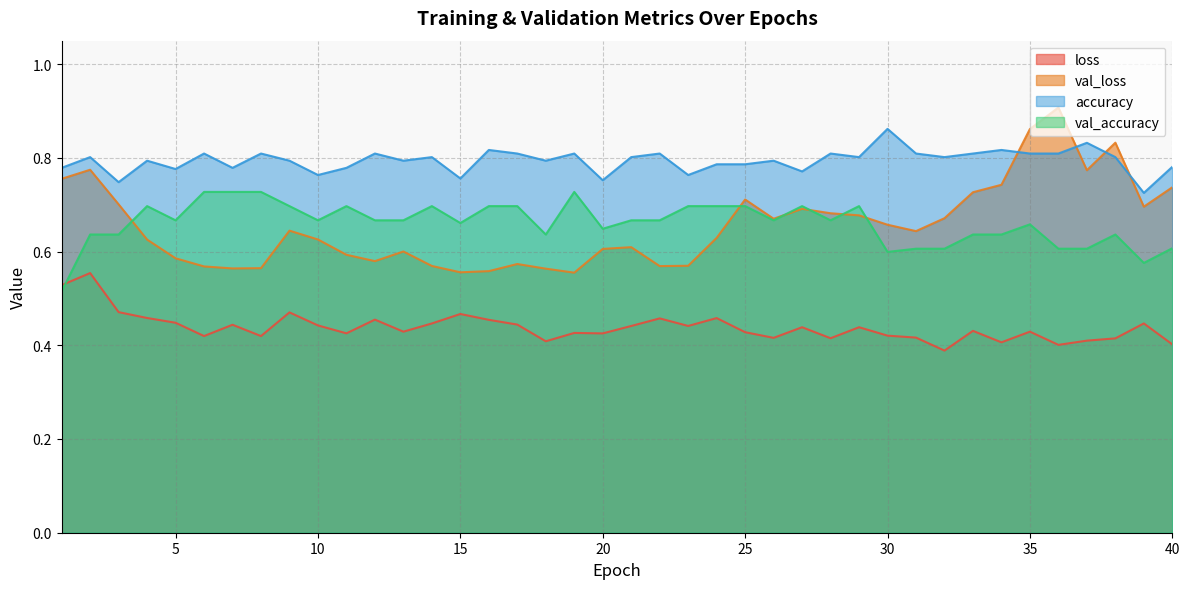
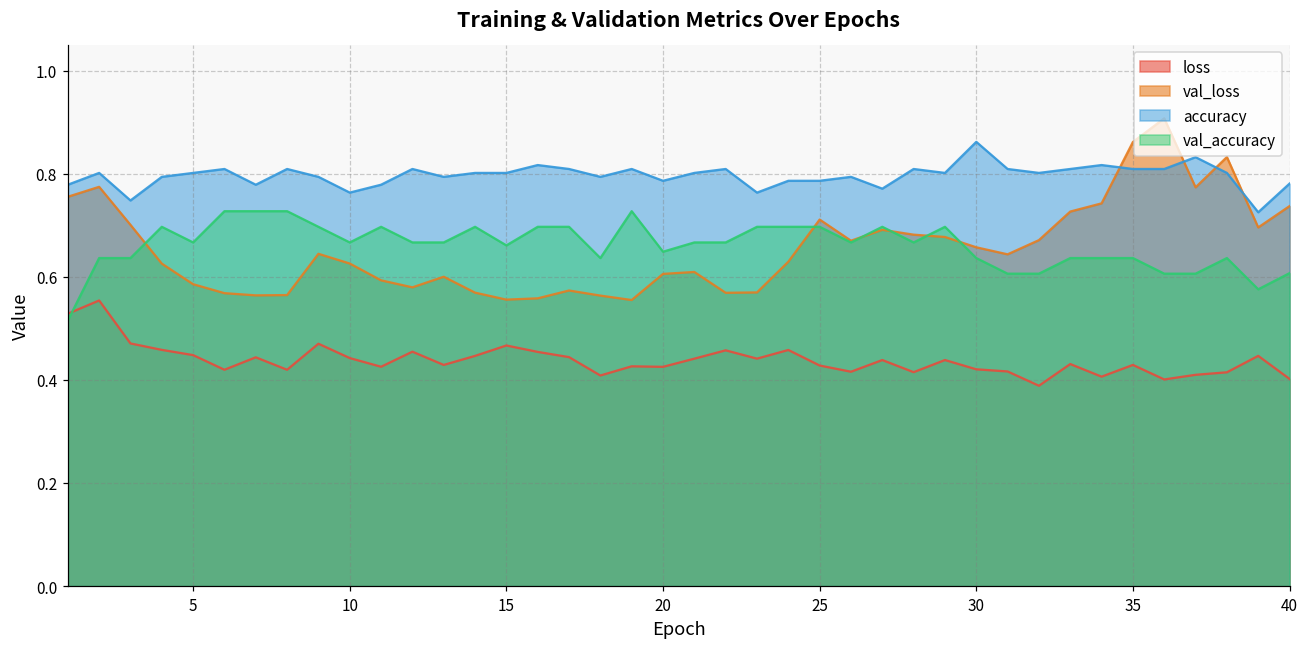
accuracy, 5: 0.78 -> 0.80
accuracy, 15: 0.76 -> 0.80
accuracy, 20: 0.75 -> 0.79
val_accuracy, 30: 0.60 -> 0.64
val_accuracy, 35: 0.66 -> 0.64
